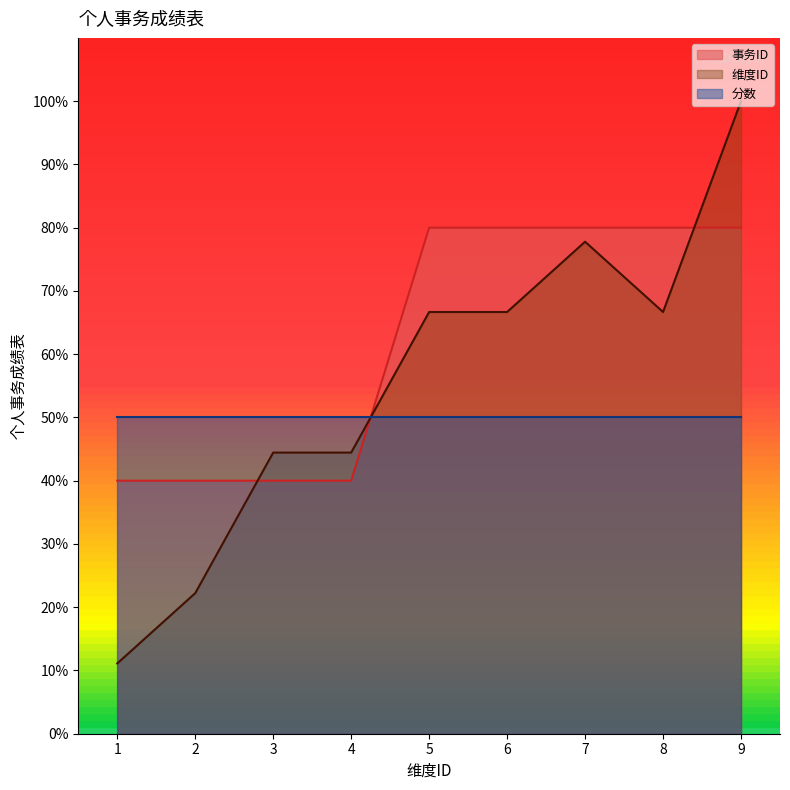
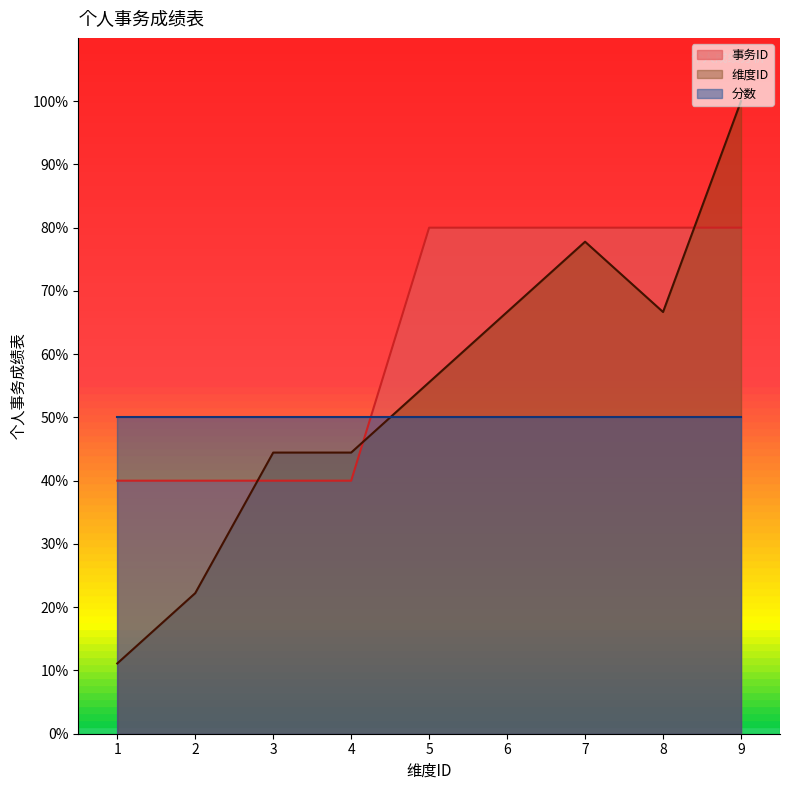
维度ID, 5: 67% -> 56%
